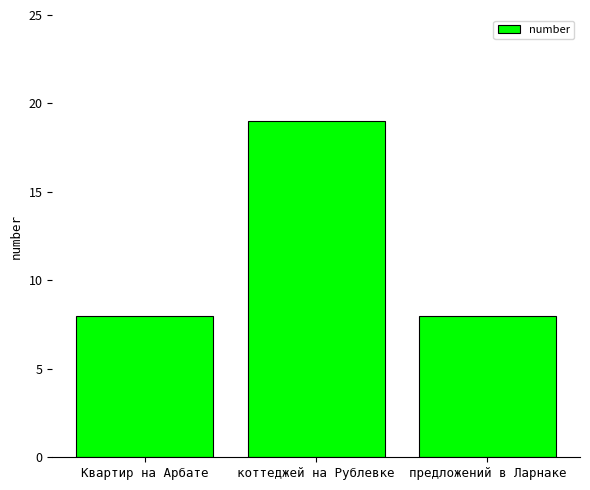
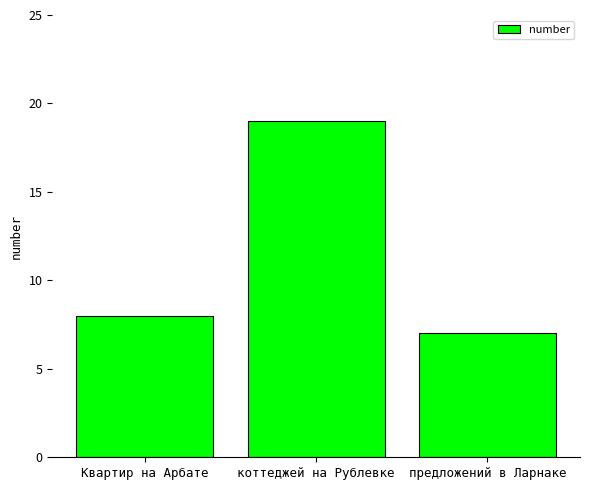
предложений в Ларнаке: 8 -> 7
